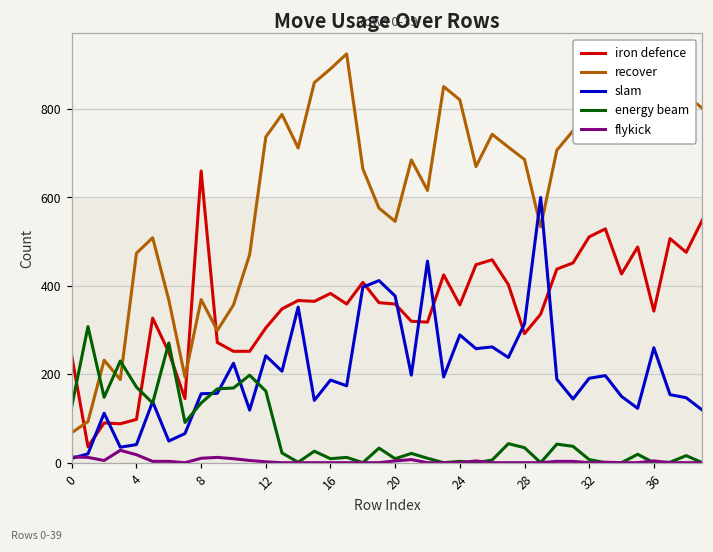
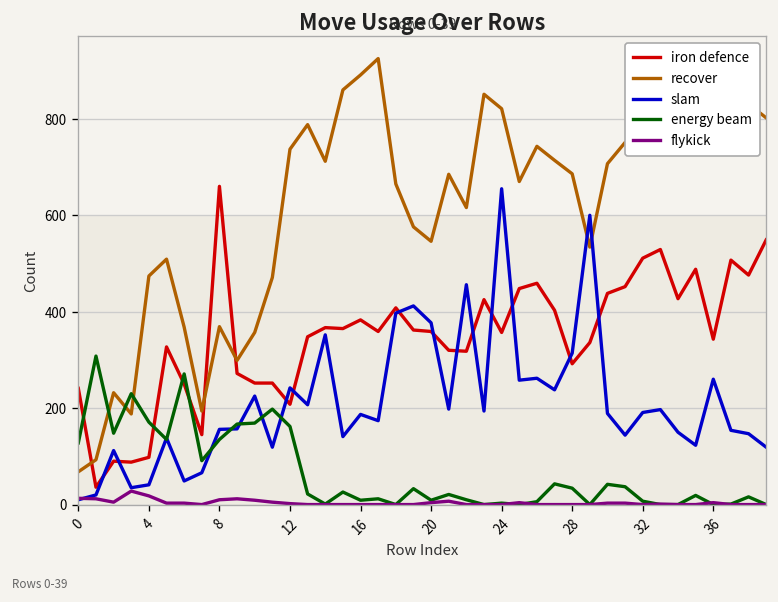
iron defence, 12: 310 -> 210
slam, 24: 290 -> 660
